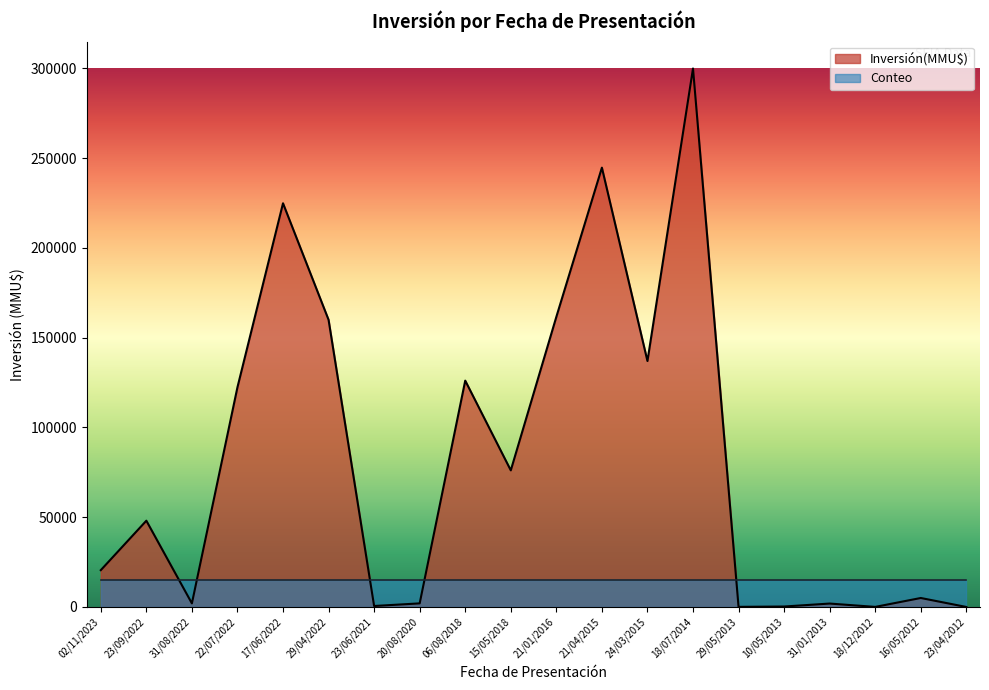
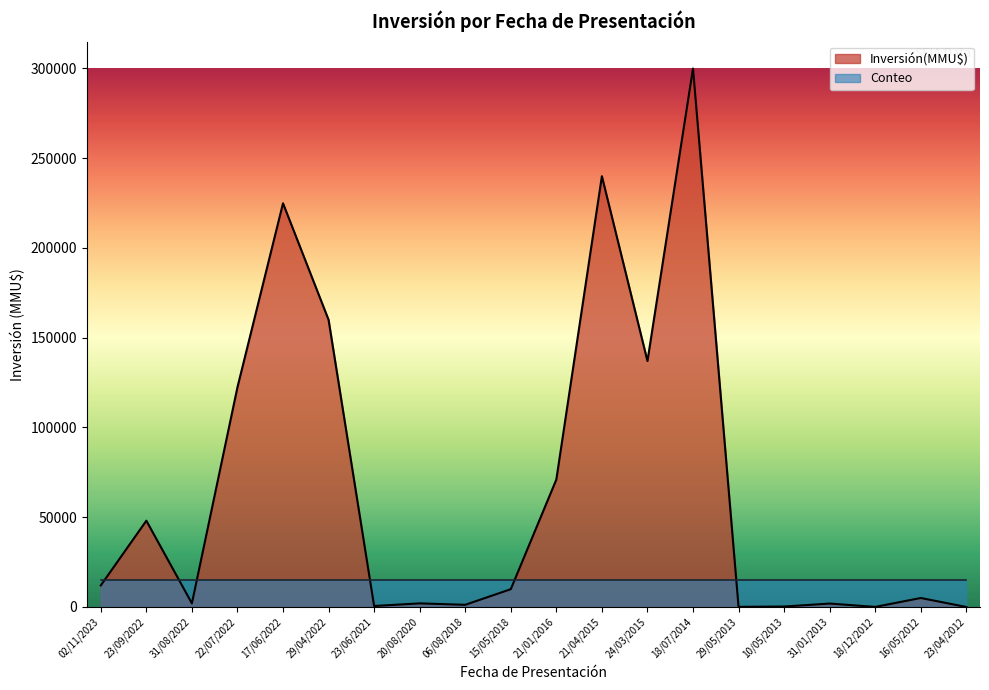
Inversión(MMU$), 02/11/2023: 21000 -> 12000
Inversión(MMU$), 06/08/2018: 126000 -> 1000
Inversión(MMU$), 15/05/2018: 76000 -> 10000
Inversión(MMU$), 21/01/2016: 162000 -> 71000
Inversión(MMU$), 21/04/2015: 245000 -> 240000
